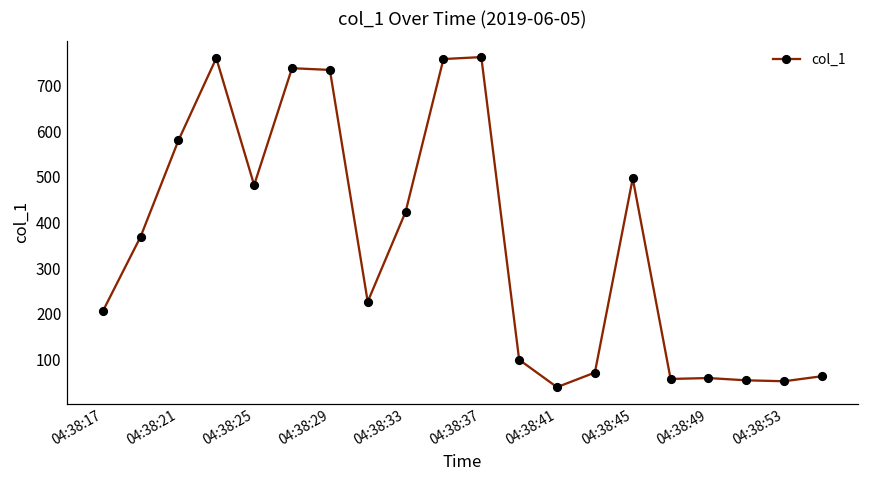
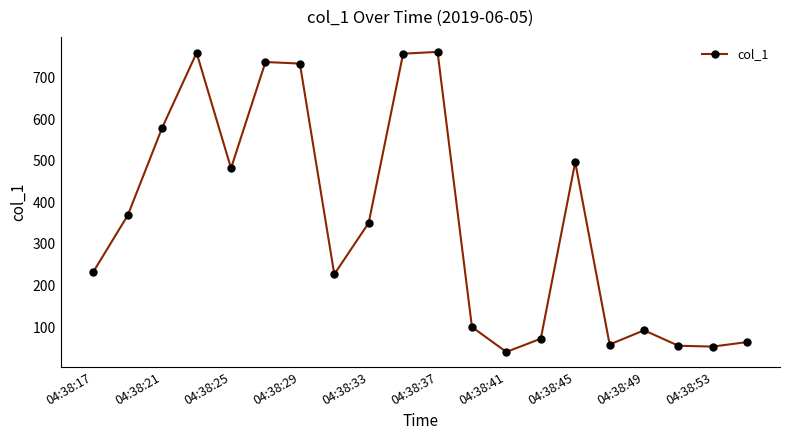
04:38:17: 210 -> 230
04:38:33: 420 -> 350
04:38:49: 60 -> 90
